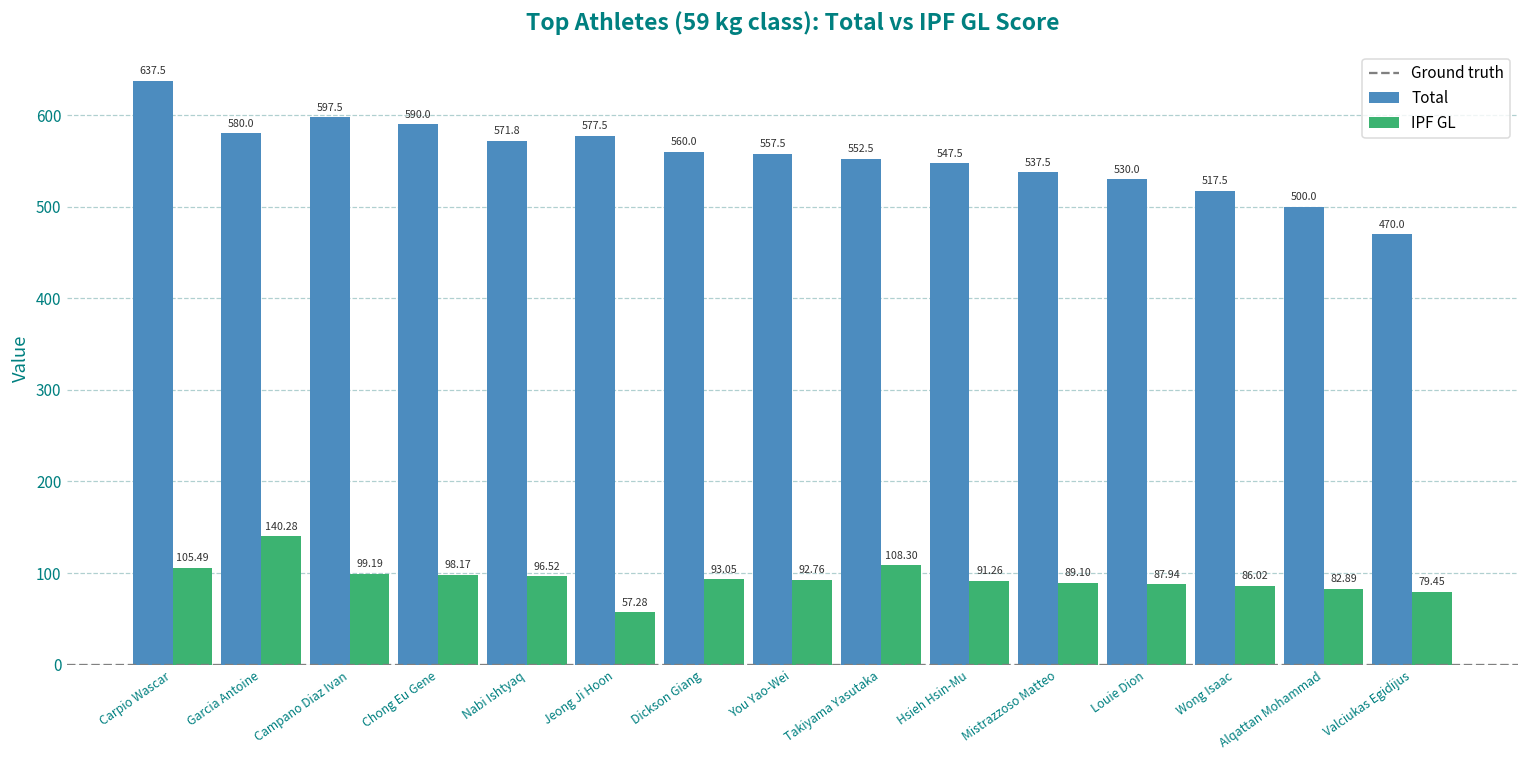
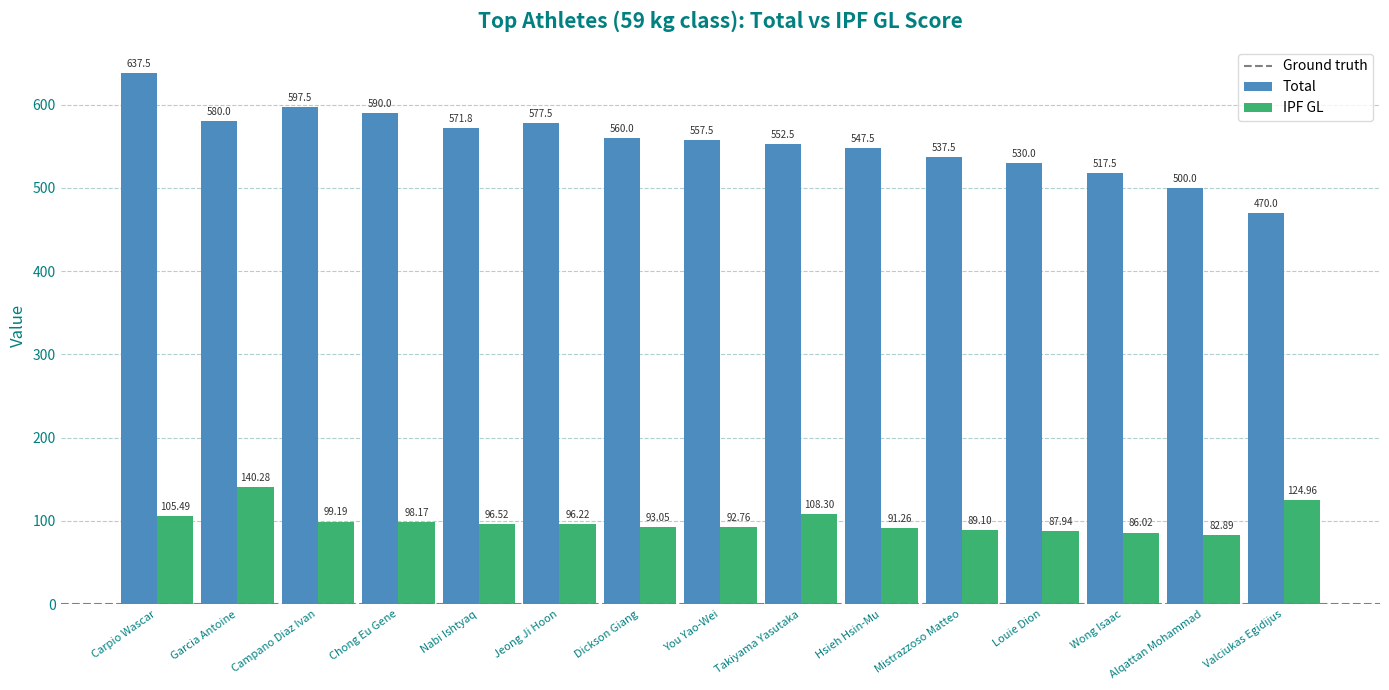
IPF GL, Jeong Ji Hoon: 57.28 -> 96.22
IPF GL, Valciukas Egidijus: 79.45 -> 124.96
